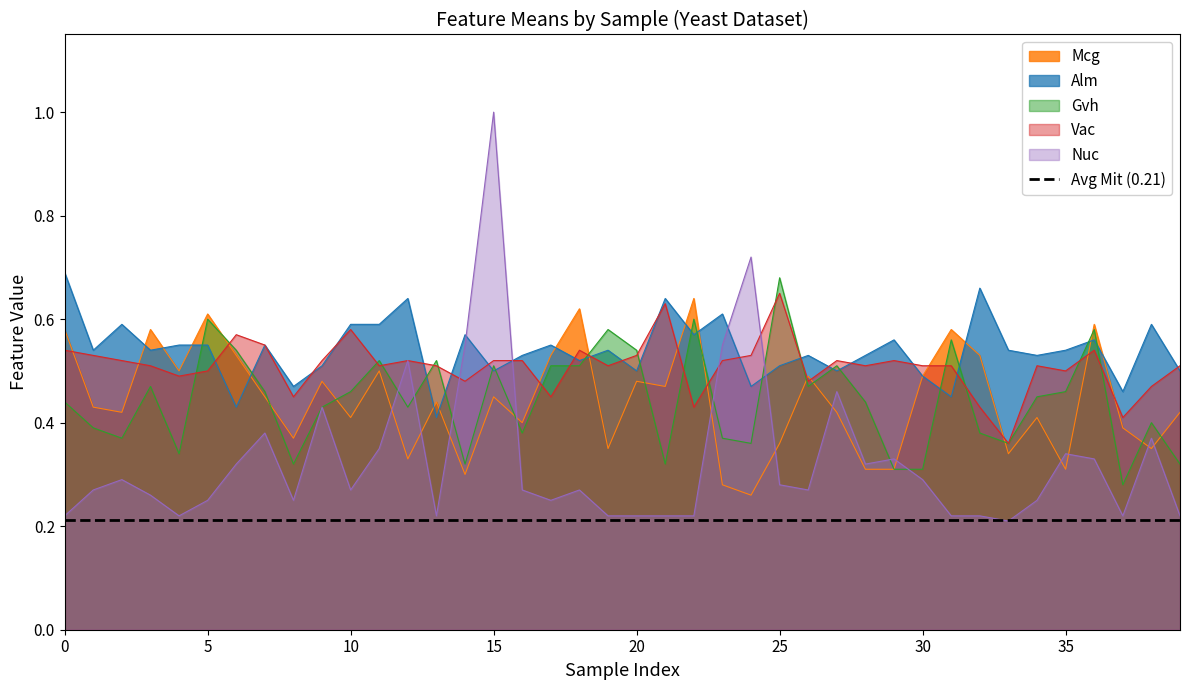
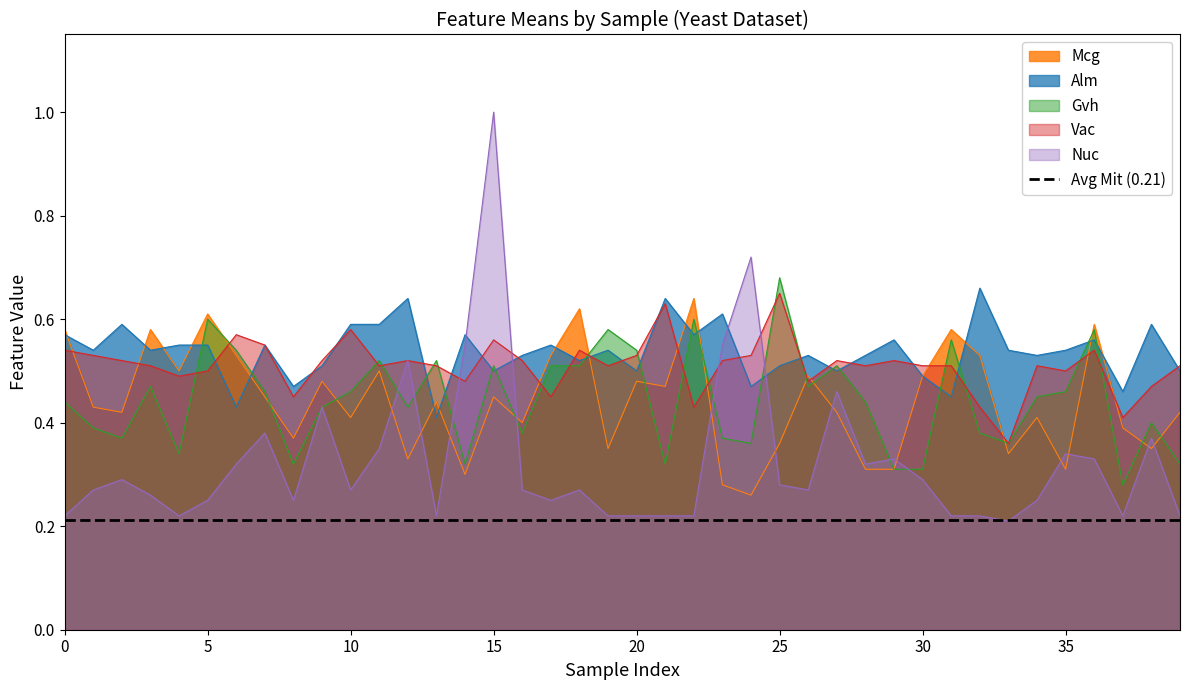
Alm, 0: 0.69 -> 0.57
Vac, 15: 0.52 -> 0.56
